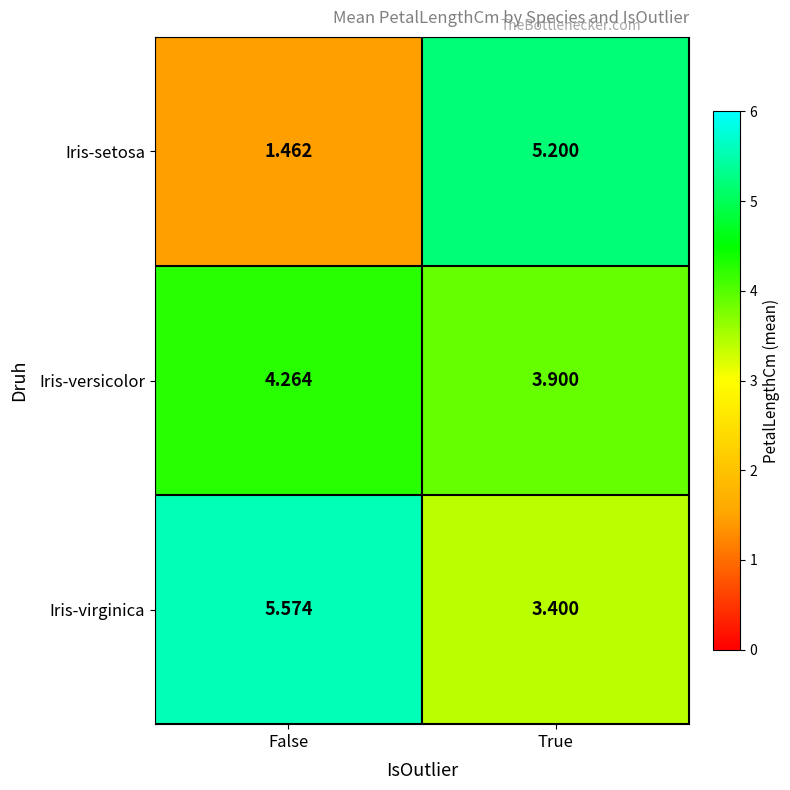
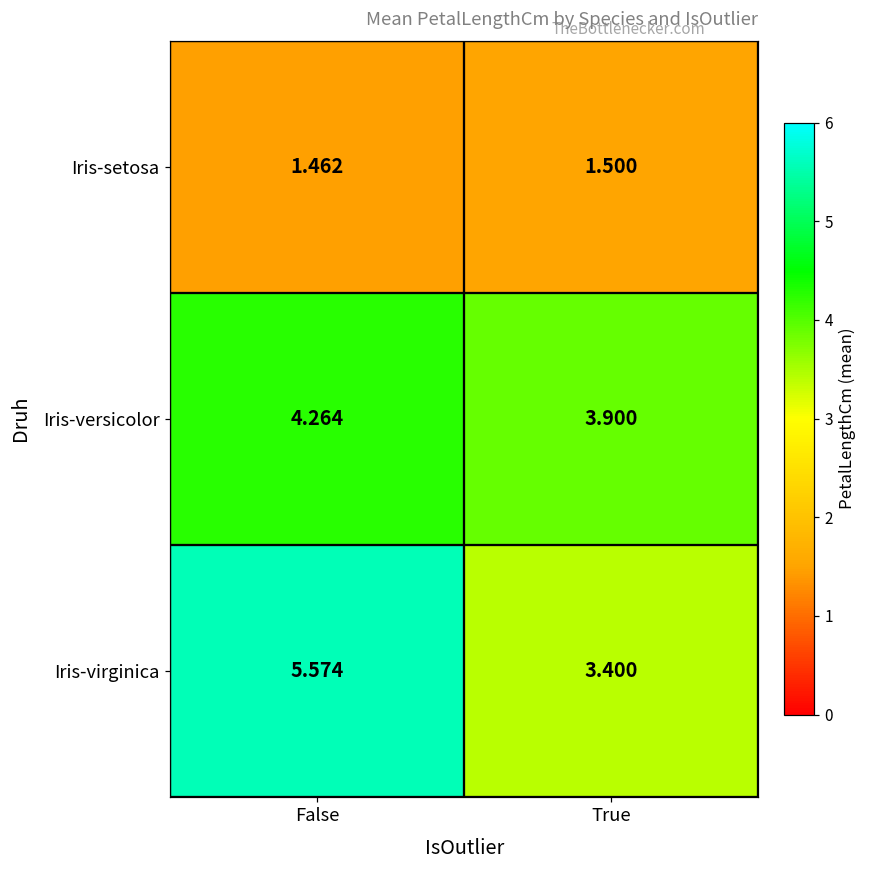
Iris-setosa, True: 5.200 -> 1.500
